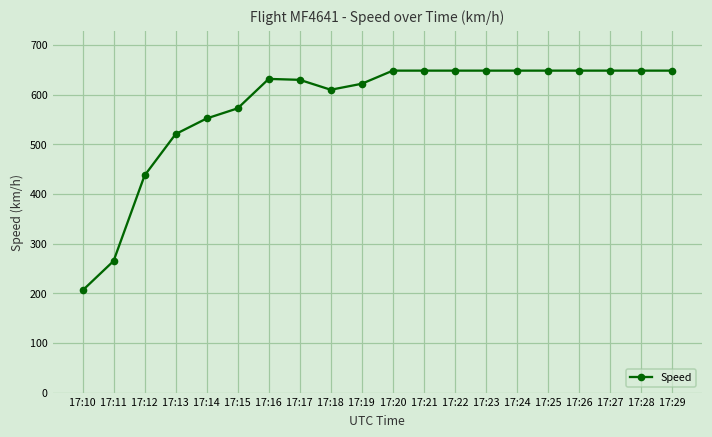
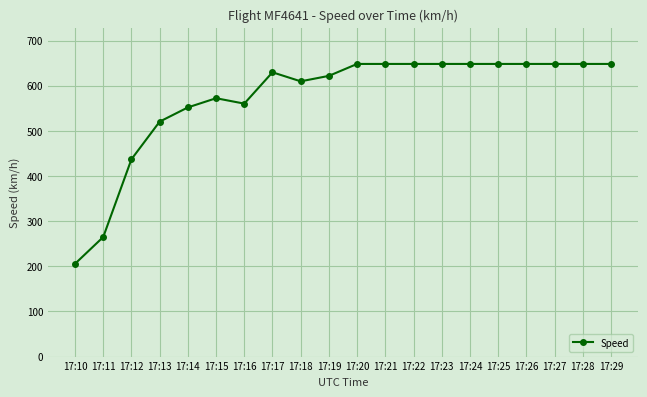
17:16: 630 -> 560
